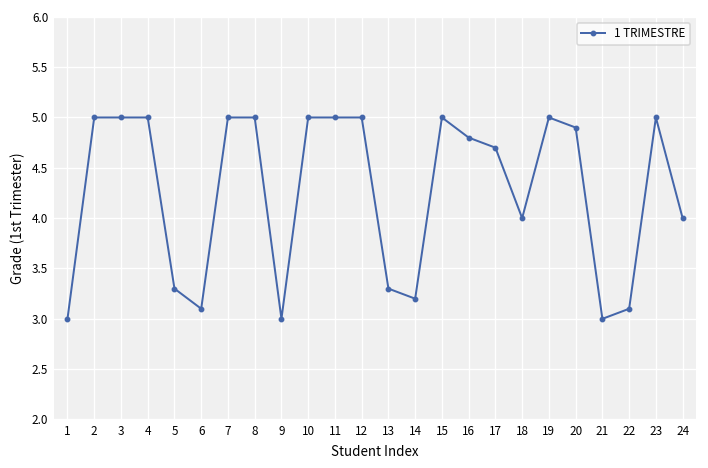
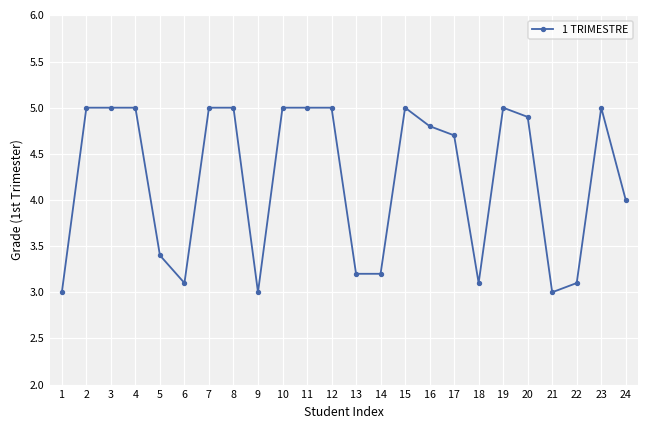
5: 3.3 -> 3.4
13: 3.3 -> 3.2
18: 4.0 -> 3.1
